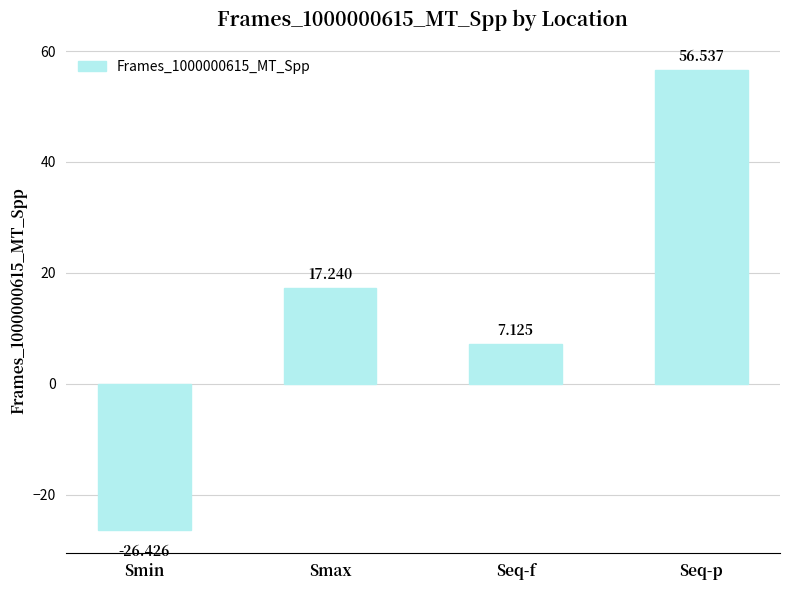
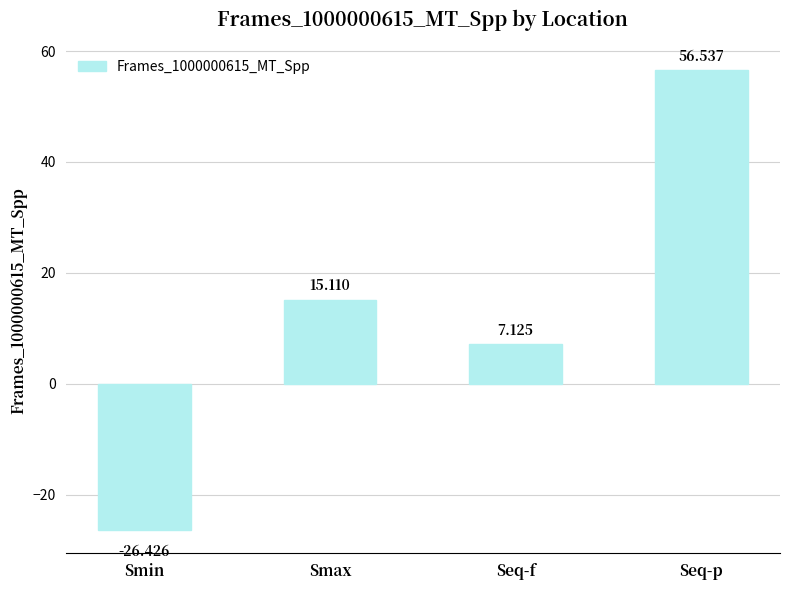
Smax: 17.240 -> 15.110
